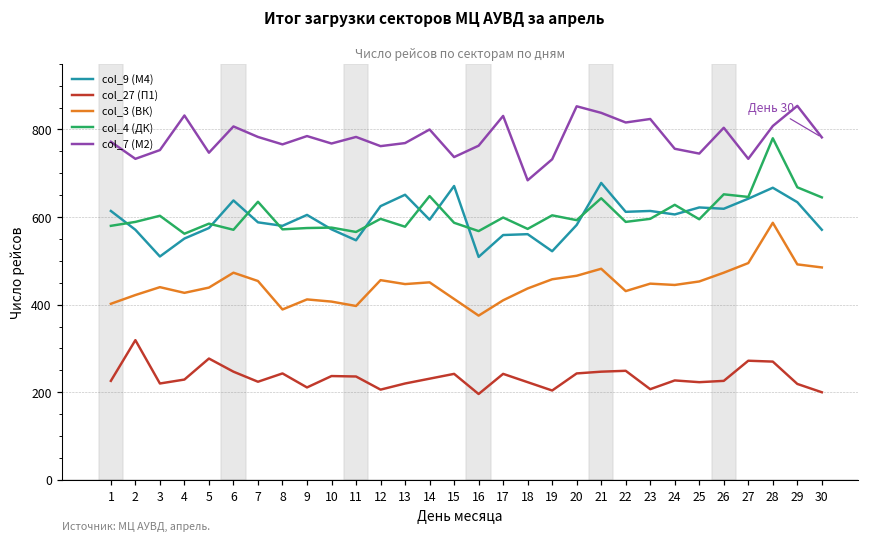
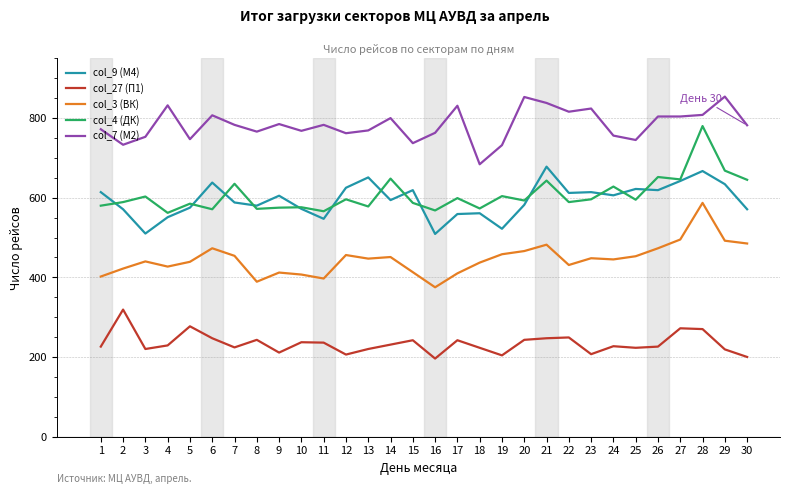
col_9 (М4), 15: 670 -> 620
col_7 (М2), 27: 730 -> 800
